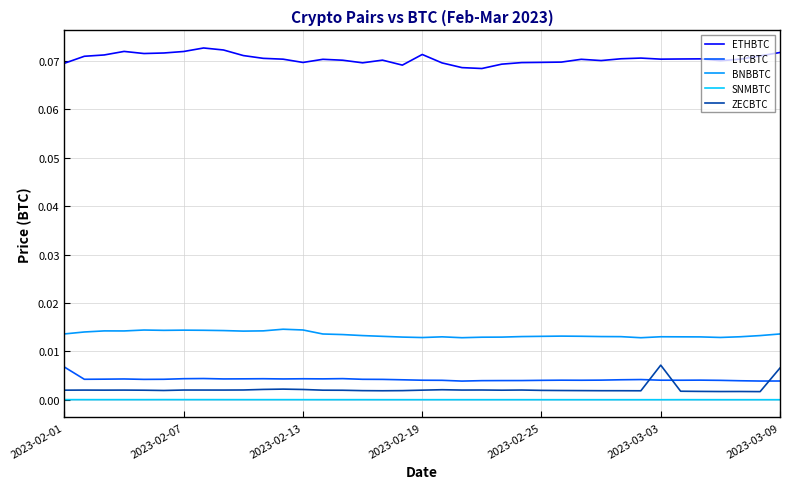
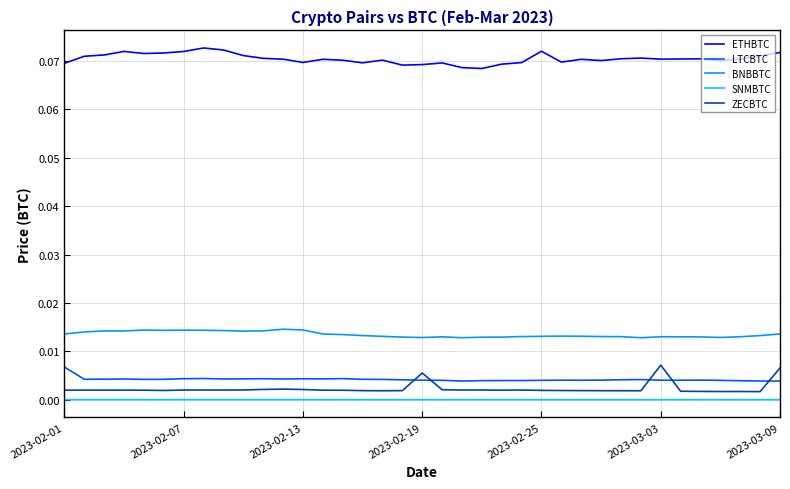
ETHBTC, 2023-02-19: 0.071 -> 0.069
ZECBTC, 2023-02-19: 0.002 -> 0.006
ETHBTC, 2023-02-25: 0.070 -> 0.072
